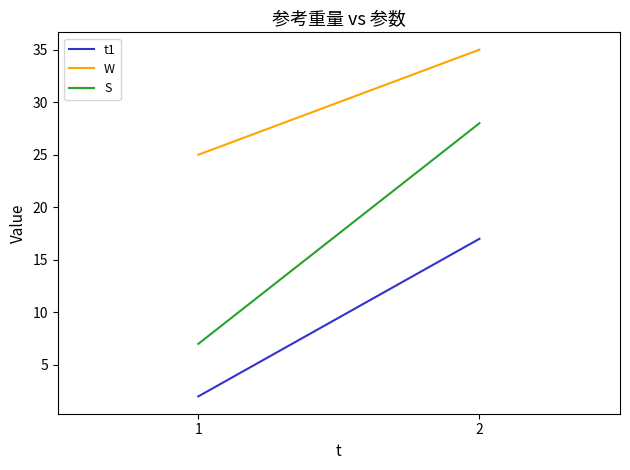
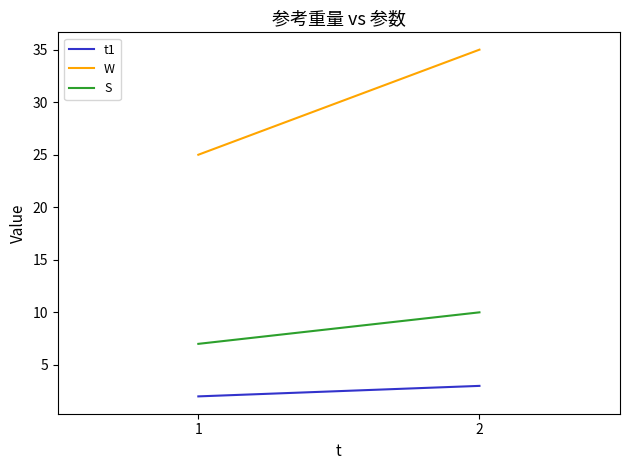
t1, 2: 17 -> 3
S, 2: 28 -> 10
